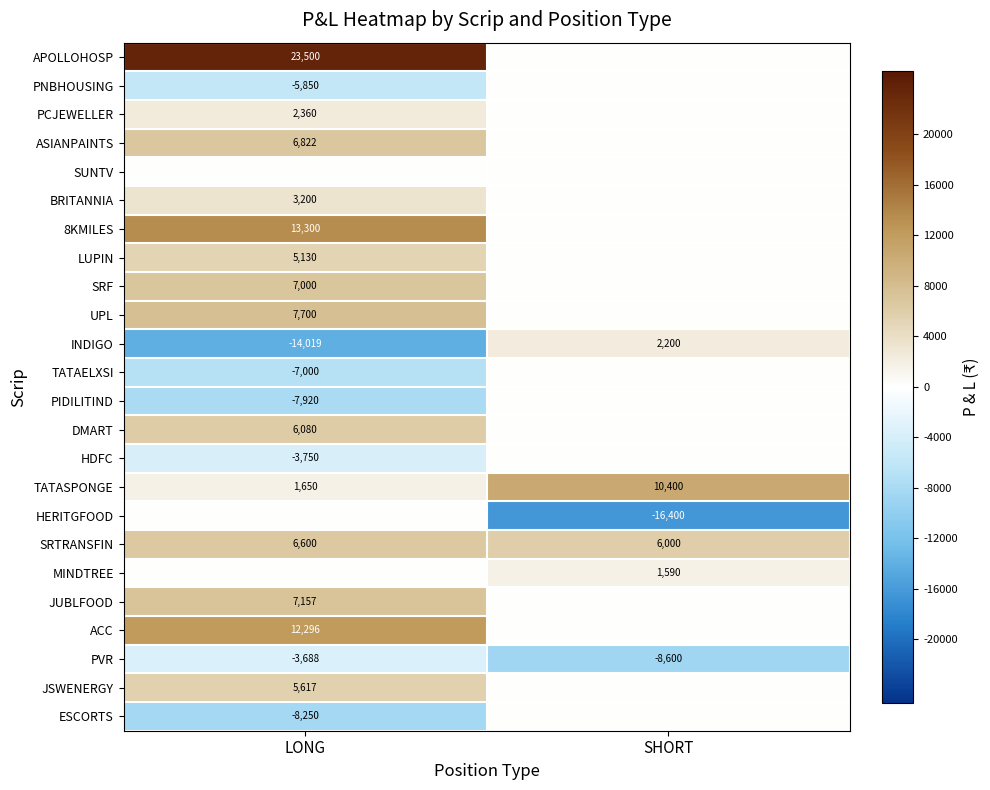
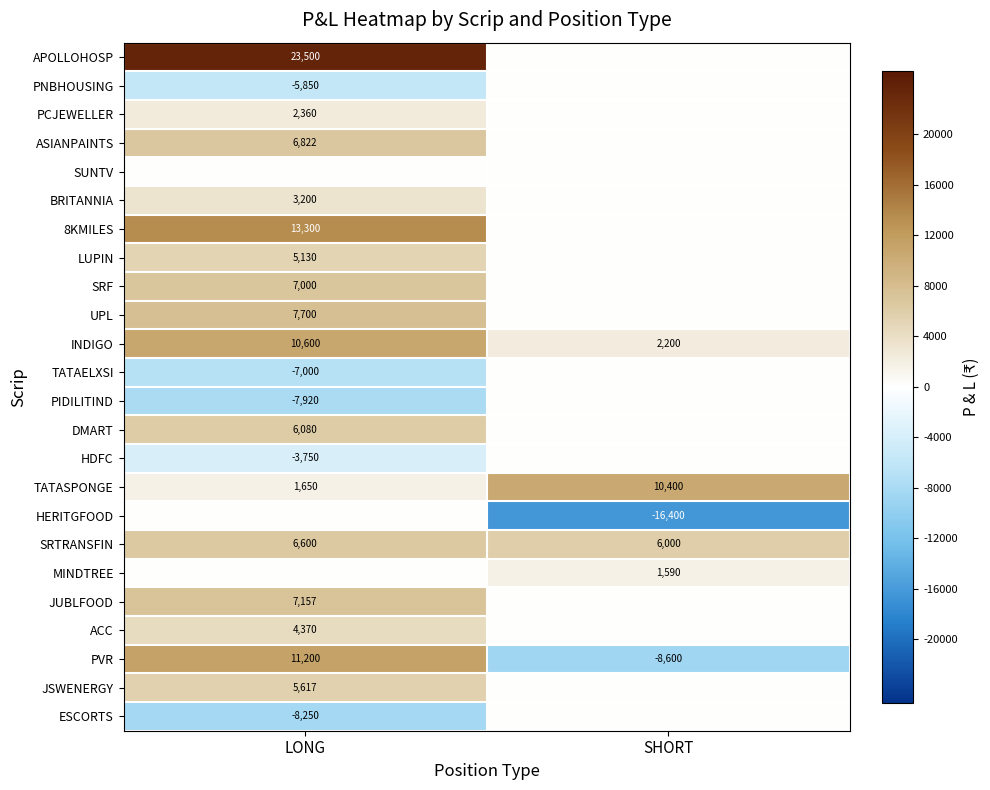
INDIGO, LONG: -14,019 -> 10,600
ACC, LONG: 12,296 -> 4,370
PVR, LONG: -3,688 -> 11,200
